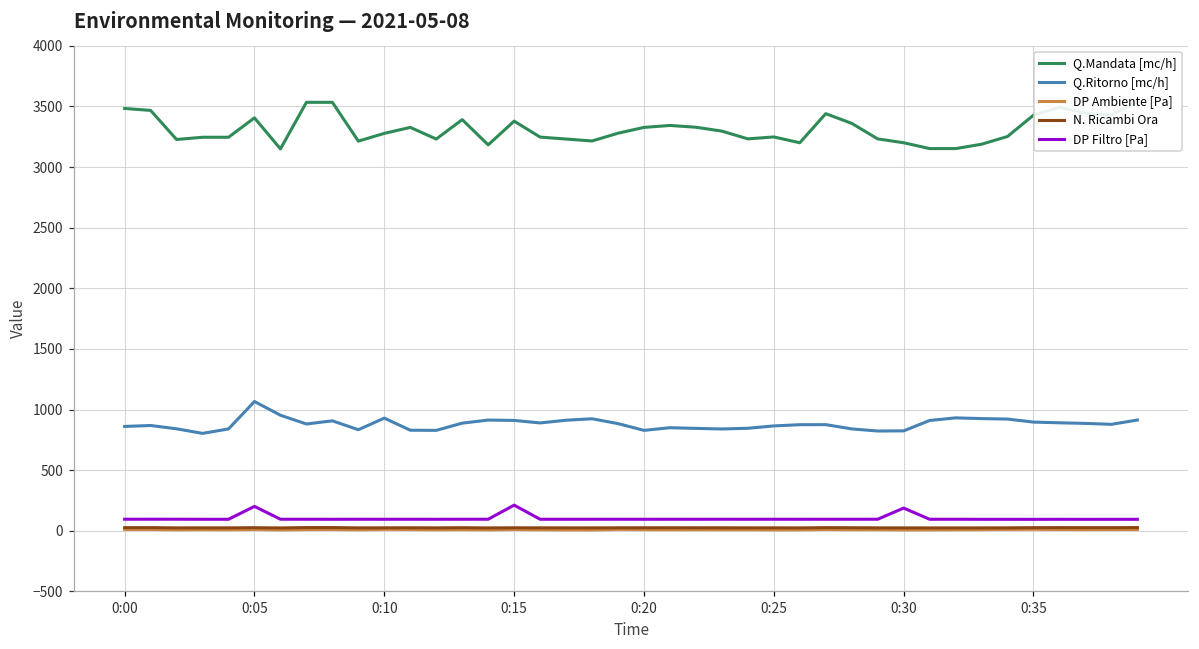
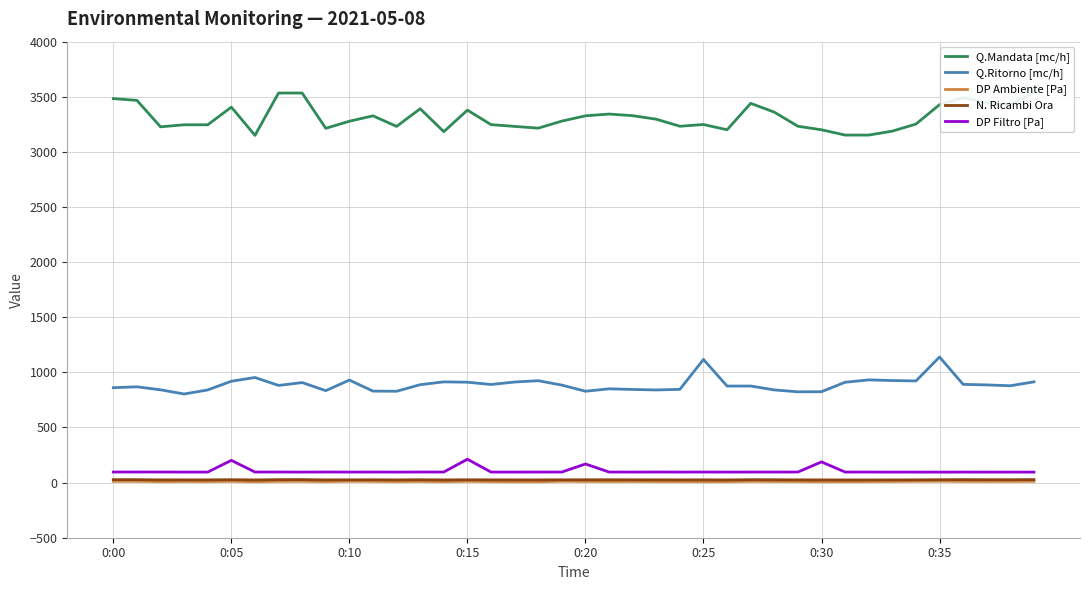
Q.Ritorno [mc/h], 0:05: 1070 -> 920
DP Filtro [Pa], 0:20: 100 -> 170
Q.Ritorno [mc/h], 0:25: 870 -> 1120
Q.Ritorno [mc/h], 0:35: 900 -> 1140
